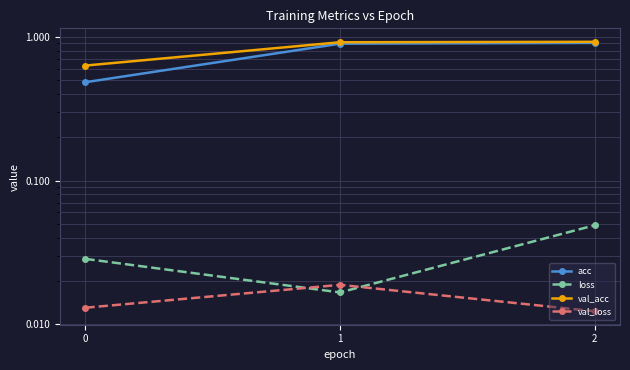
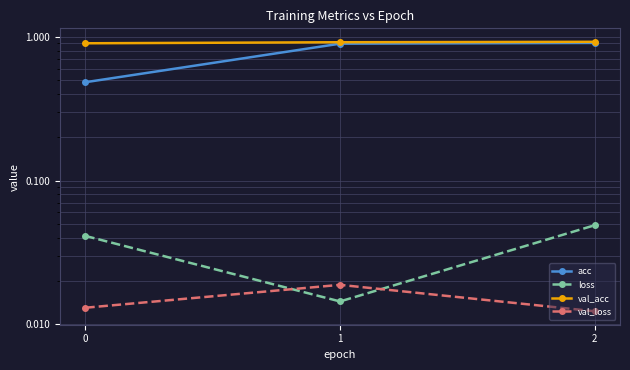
loss, 0: 0.029 -> 0.041
val_acc, 0: 0.6 -> 0.9
loss, 1: 0.017 -> 0.014
